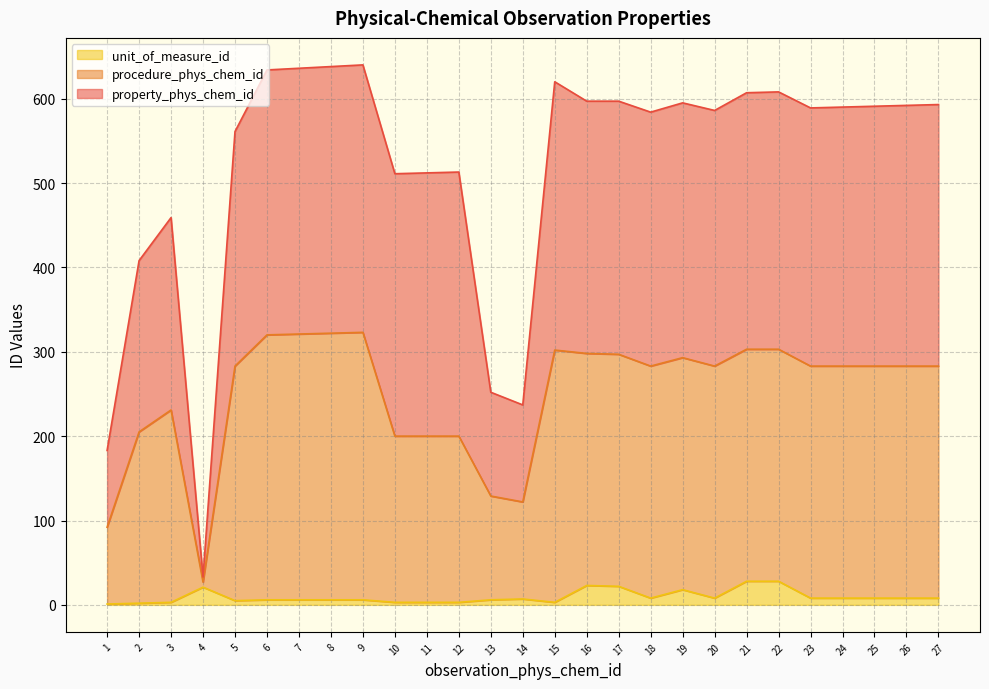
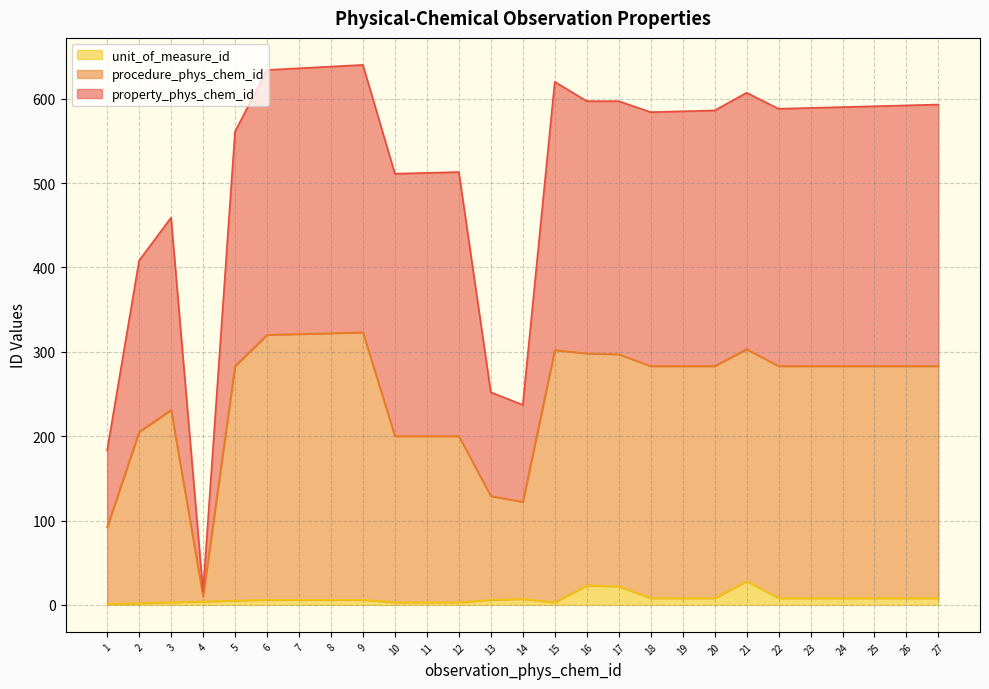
unit_of_measure_id, 4: 20 -> 0
unit_of_measure_id, 19: 20 -> 10
unit_of_measure_id, 22: 30 -> 10
